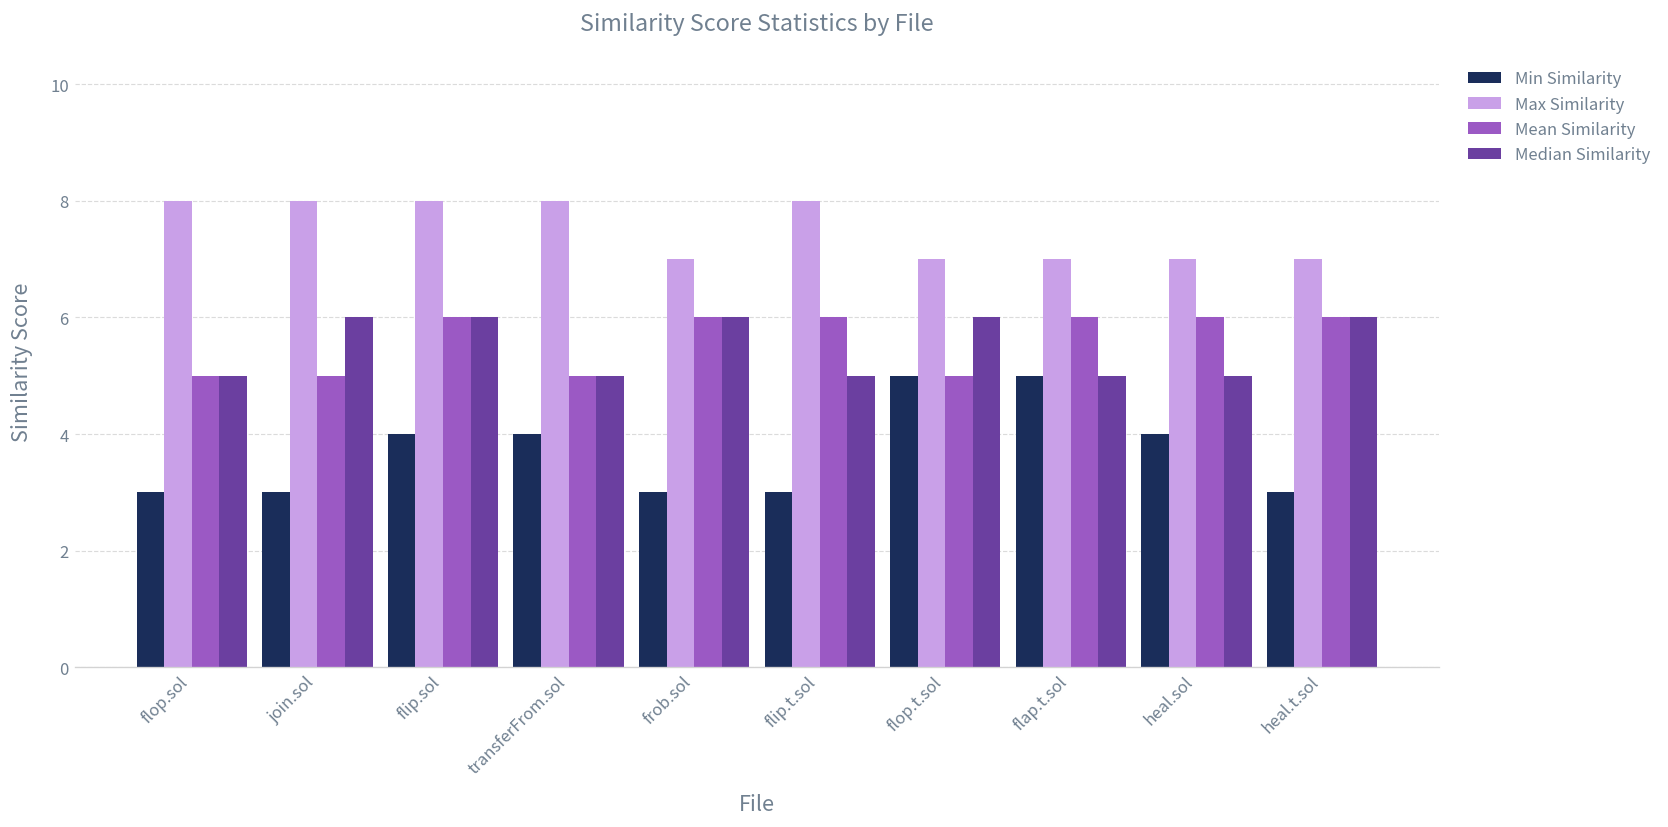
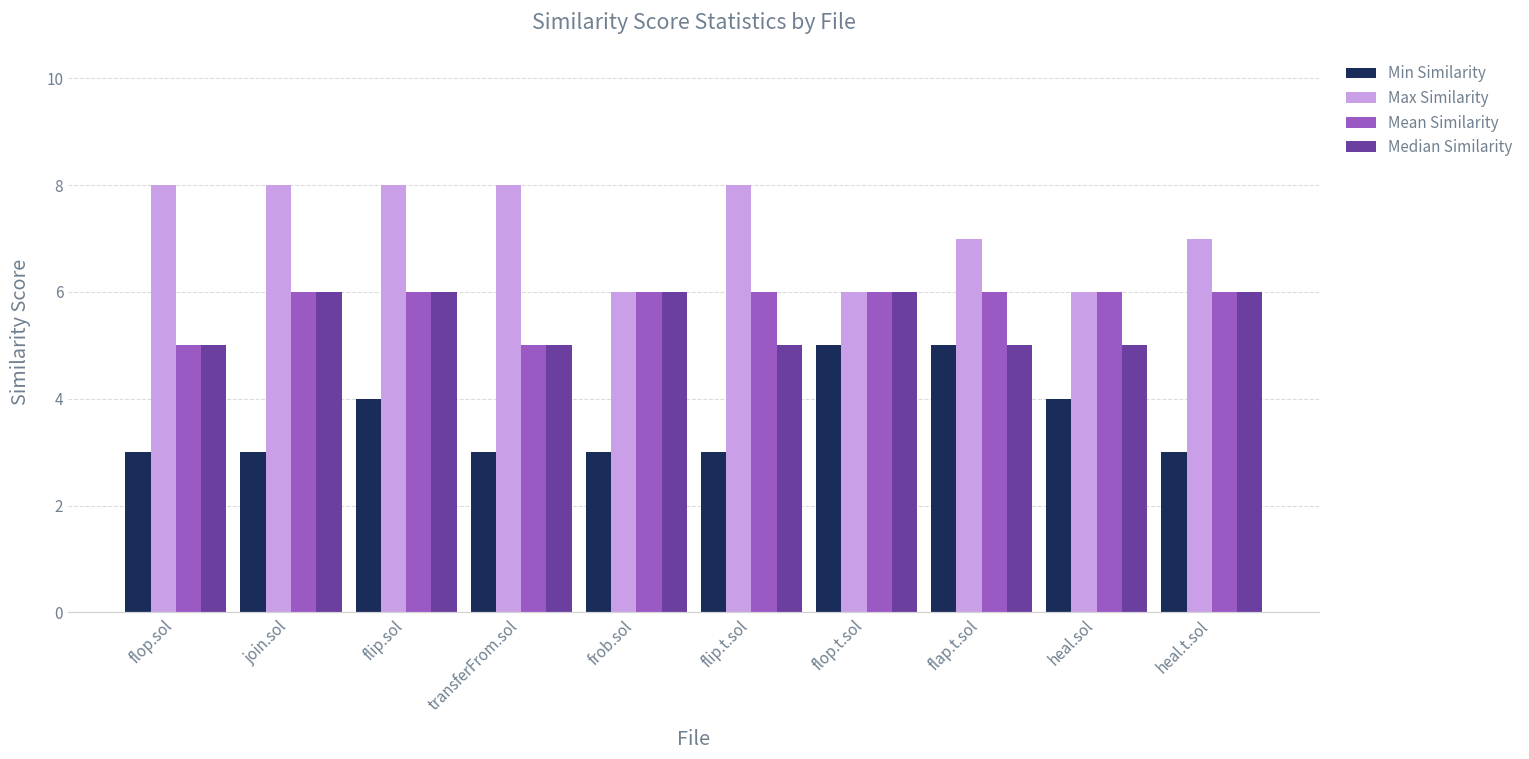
Mean Similarity, join.sol: 5 -> 6
Min Similarity, transferFrom.sol: 4 -> 3
Max Similarity, frob.sol: 7 -> 6
Max Similarity, flop.t.sol: 7 -> 6
Mean Similarity, flop.t.sol: 5 -> 6
Max Similarity, heal.sol: 7 -> 6
